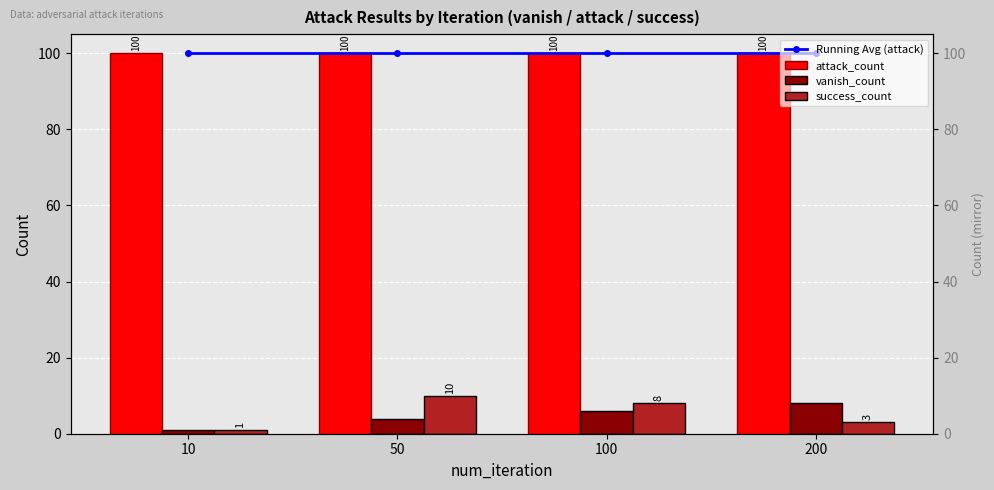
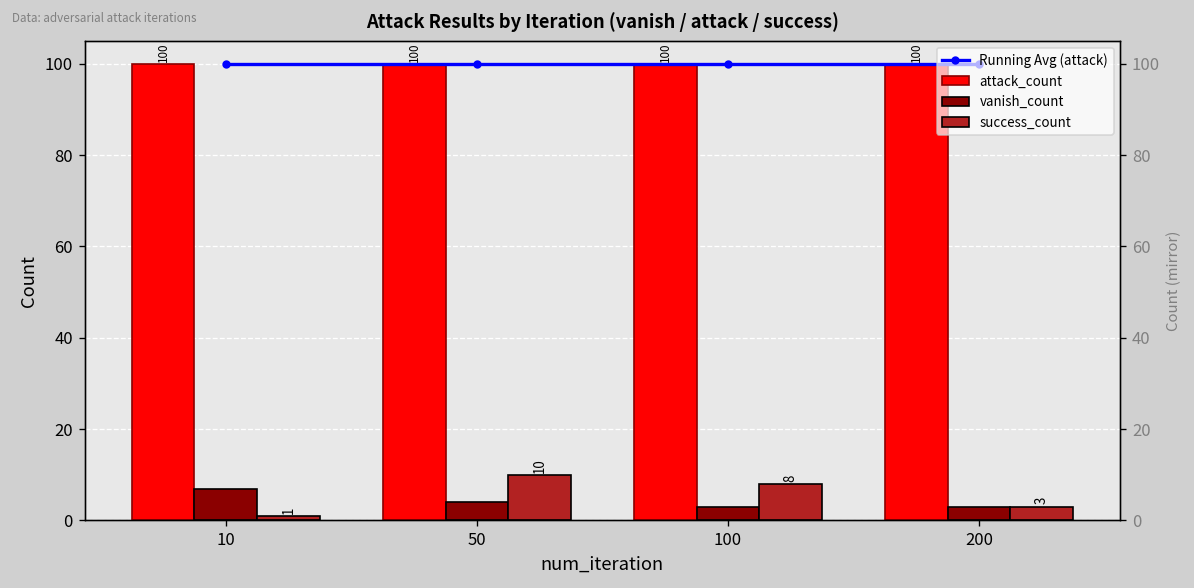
vanish_count, 10: 1 -> 7
vanish_count, 100: 6 -> 3
vanish_count, 200: 8 -> 3
